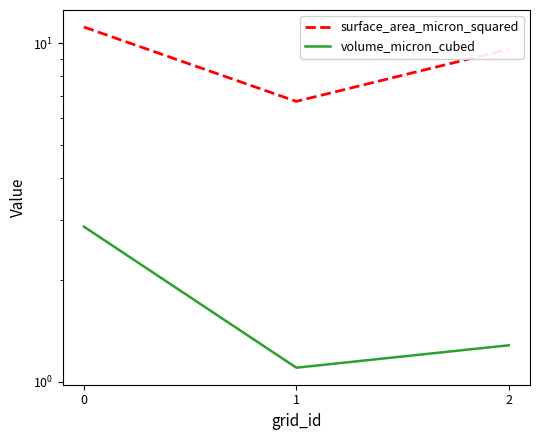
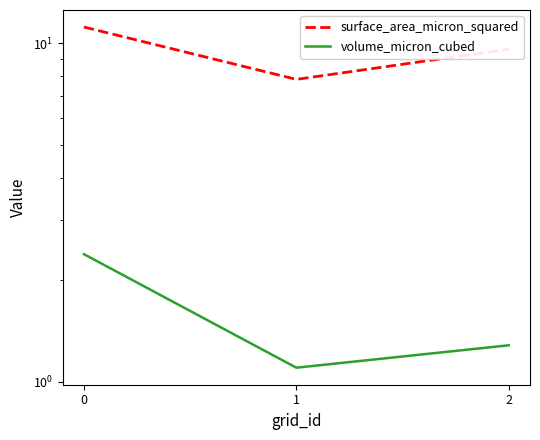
volume_micron_cubed, 0: 2.9 -> 2.4
surface_area_micron_squared, 1: 6.7 -> 7.8
